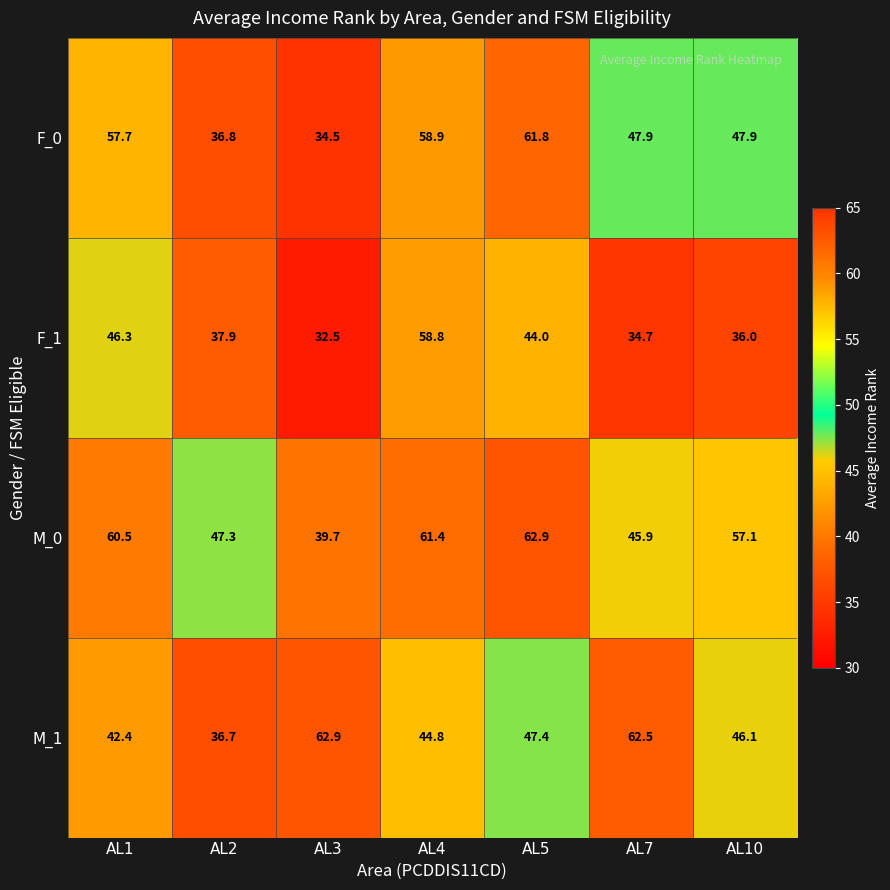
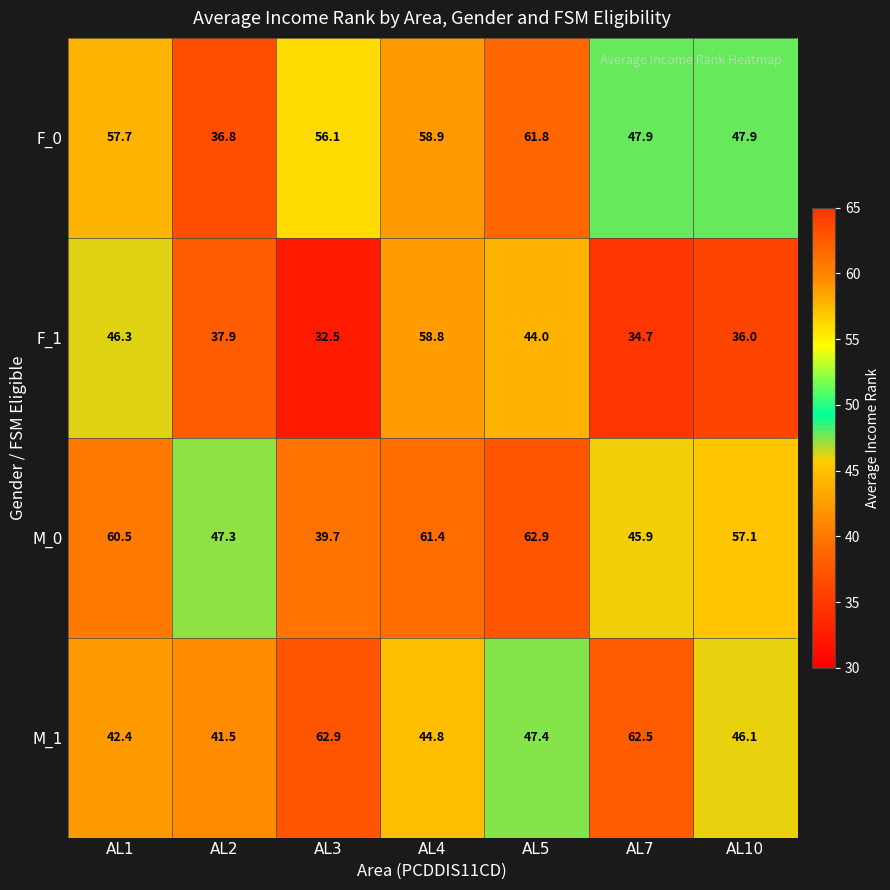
F_0, AL3: 34.5 -> 56.1
M_1, AL2: 36.7 -> 41.5
